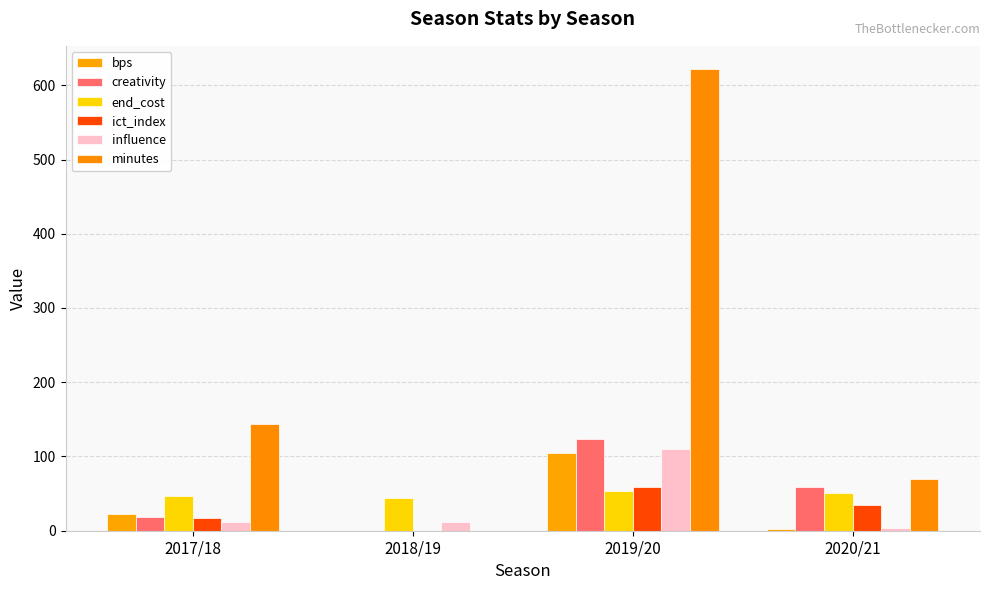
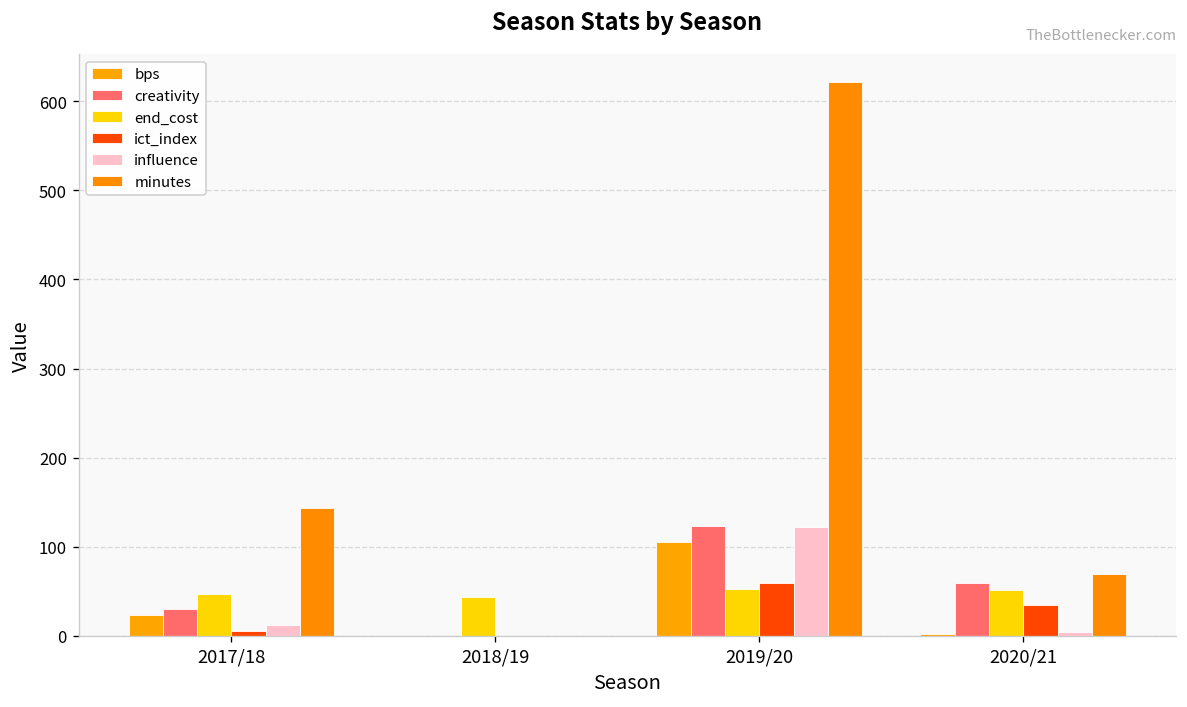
creativity, 2017/18: 20 -> 30
ict_index, 2017/18: 20 -> 10
influence, 2018/19: 10 -> 0
influence, 2019/20: 110 -> 120
